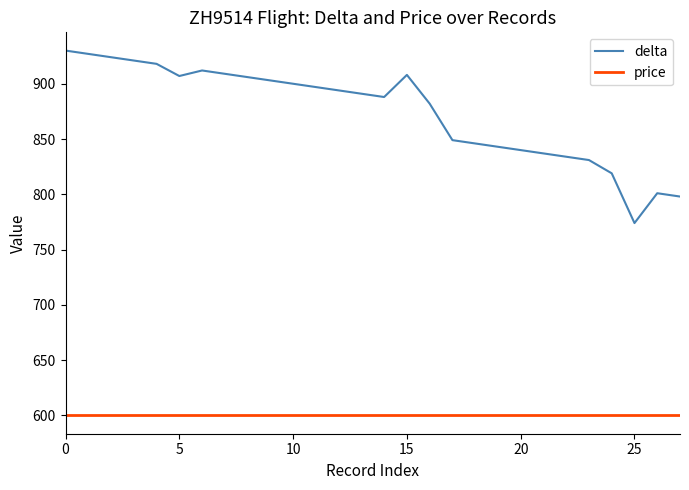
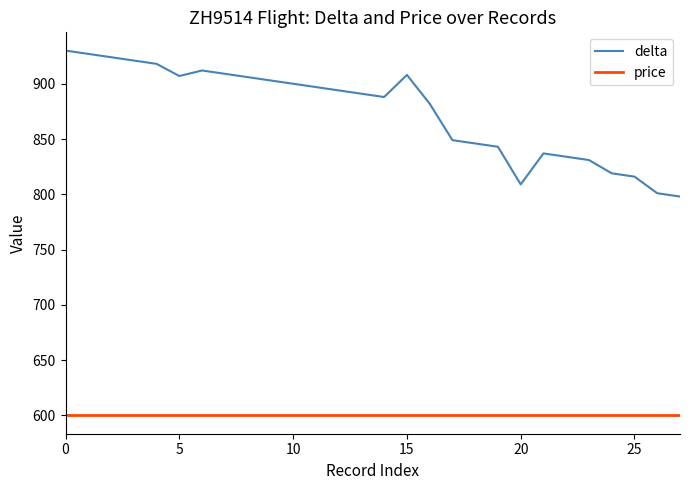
delta, 20: 840 -> 809
delta, 25: 774 -> 816
